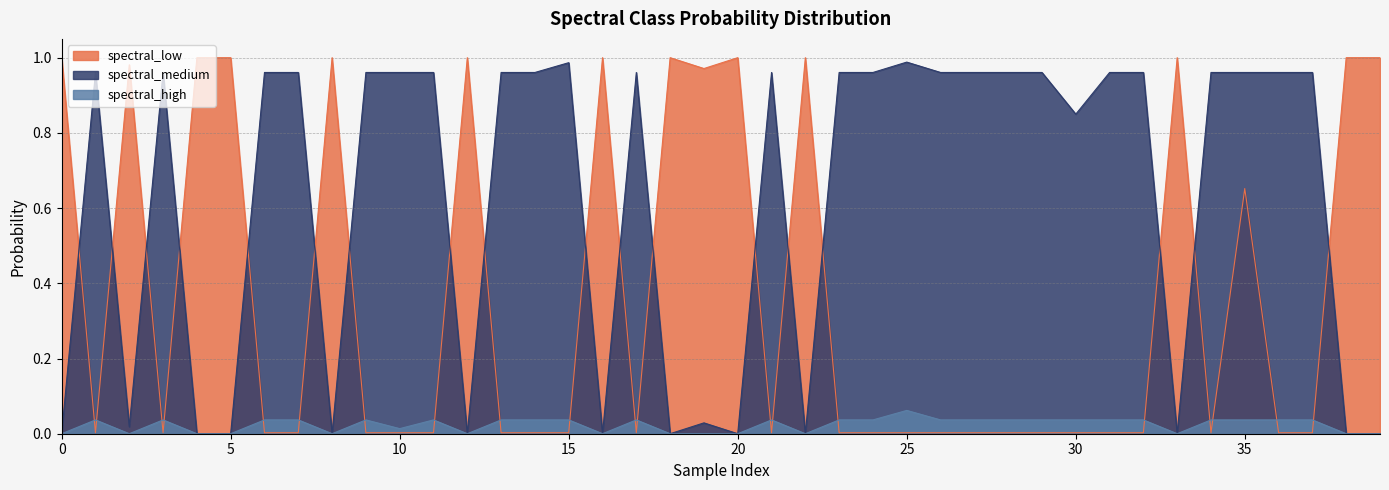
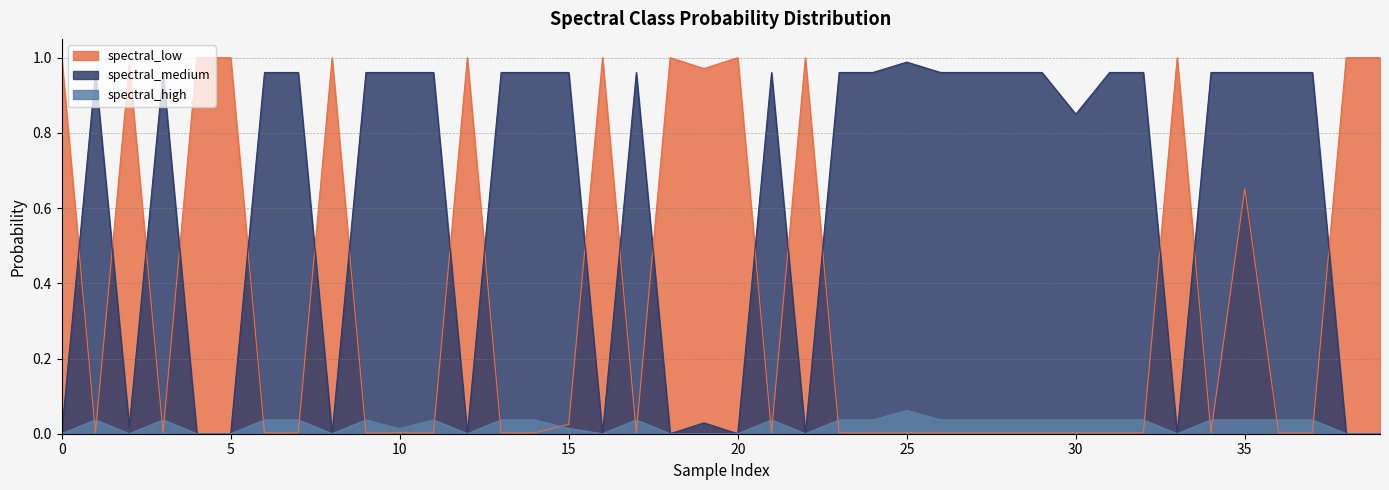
spectral_low, 15: 0.00 -> 0.02
spectral_medium, 15: 0.99 -> 0.96
spectral_high, 15: 0.04 -> 0.01
